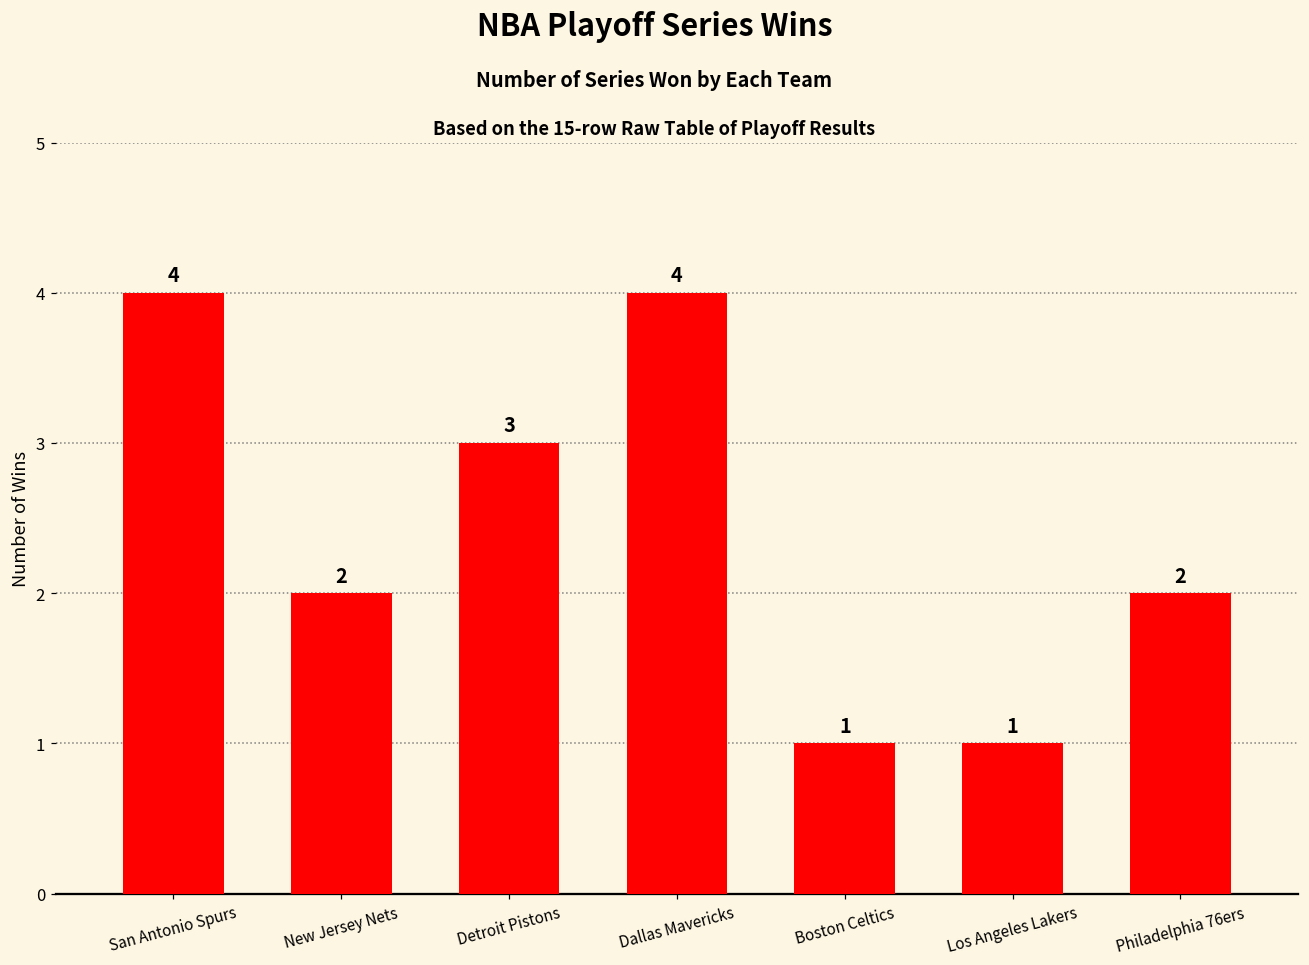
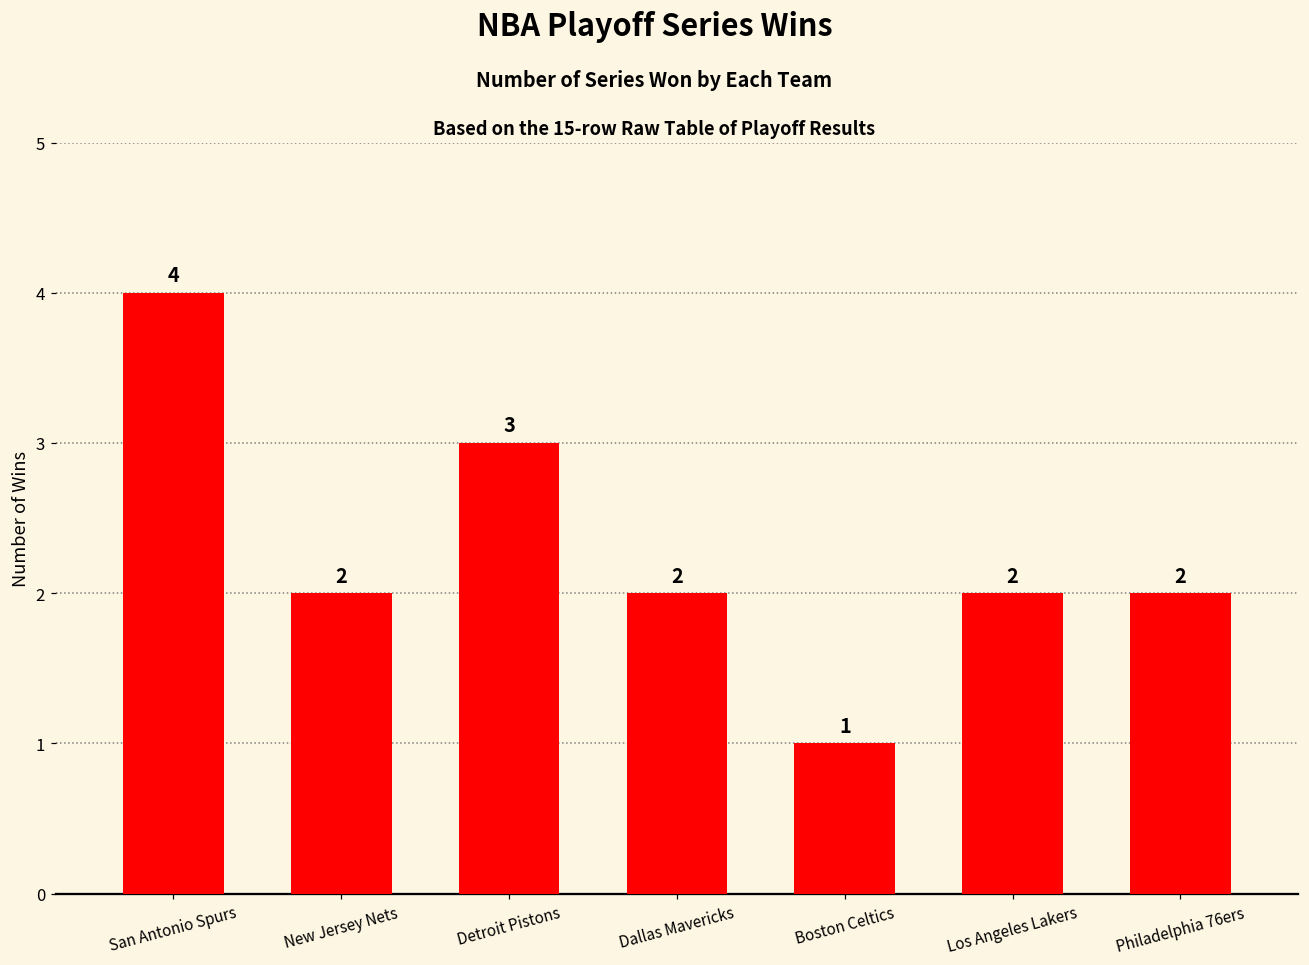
Dallas Mavericks: 4 -> 2
Los Angeles Lakers: 1 -> 2
